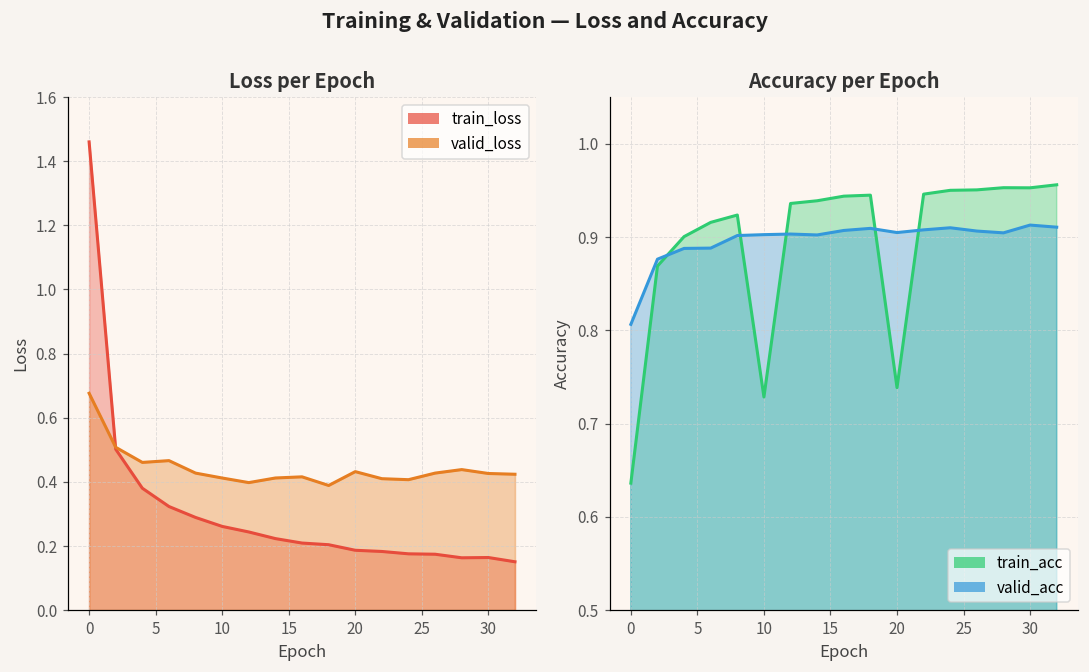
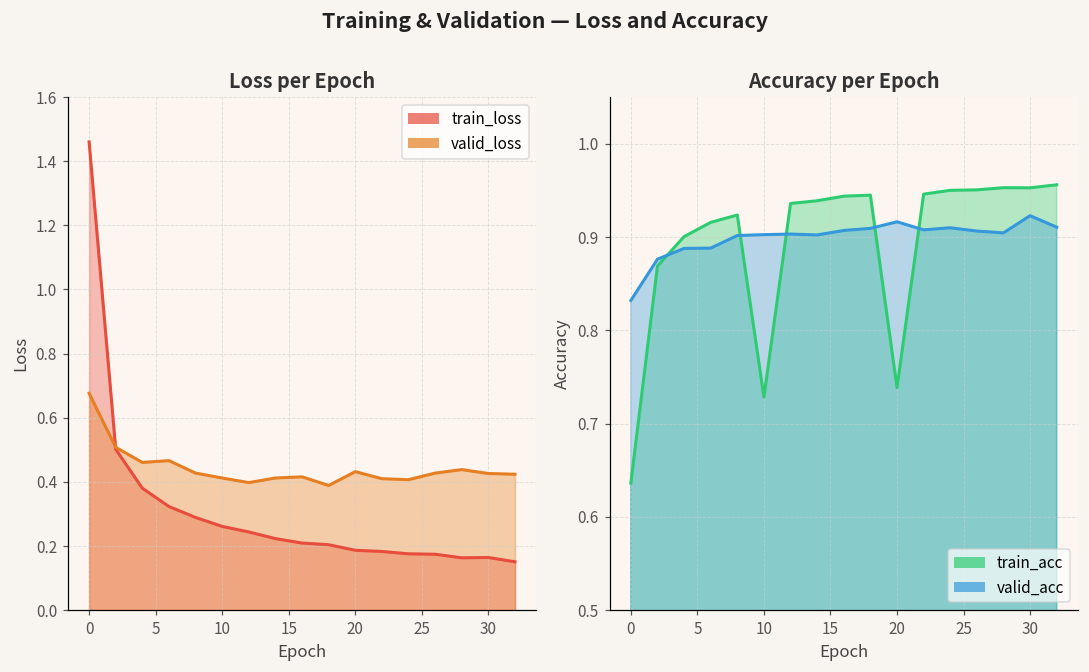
Accuracy per Epoch, valid_acc, 0: 0.81 -> 0.83
Accuracy per Epoch, valid_acc, 20: 0.90 -> 0.92
Accuracy per Epoch, valid_acc, 30: 0.91 -> 0.92
